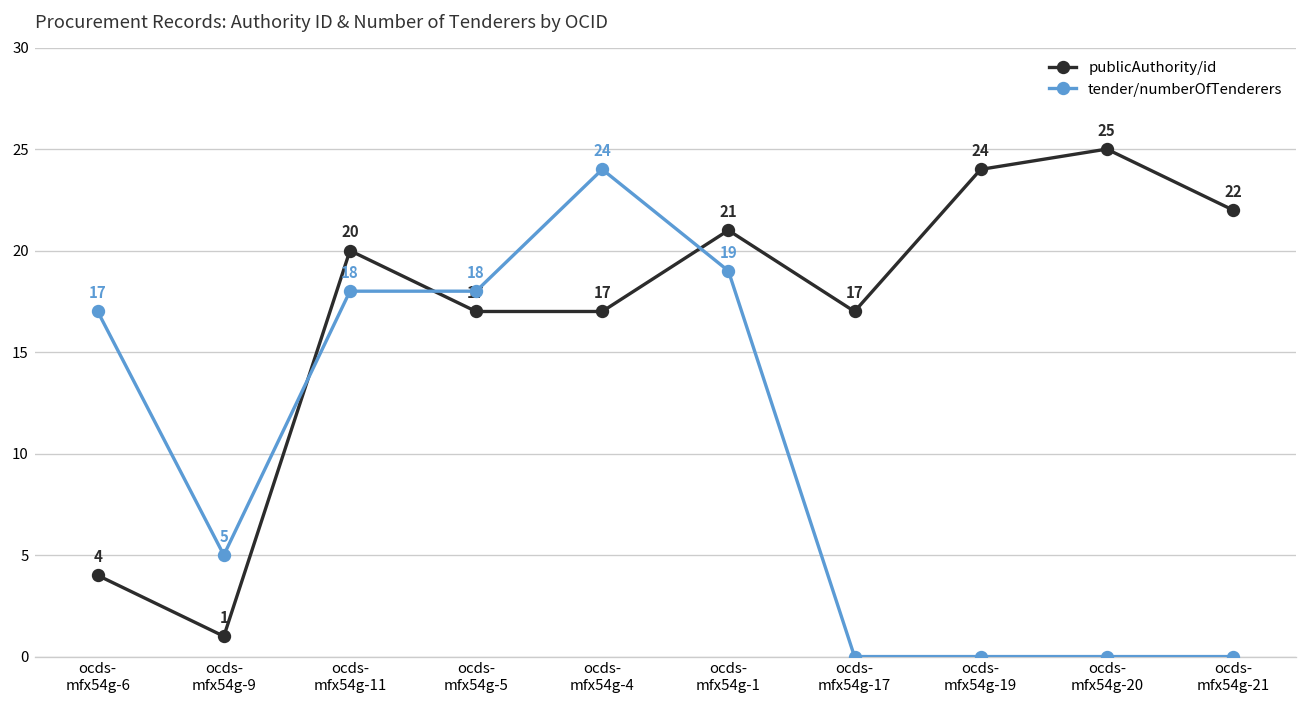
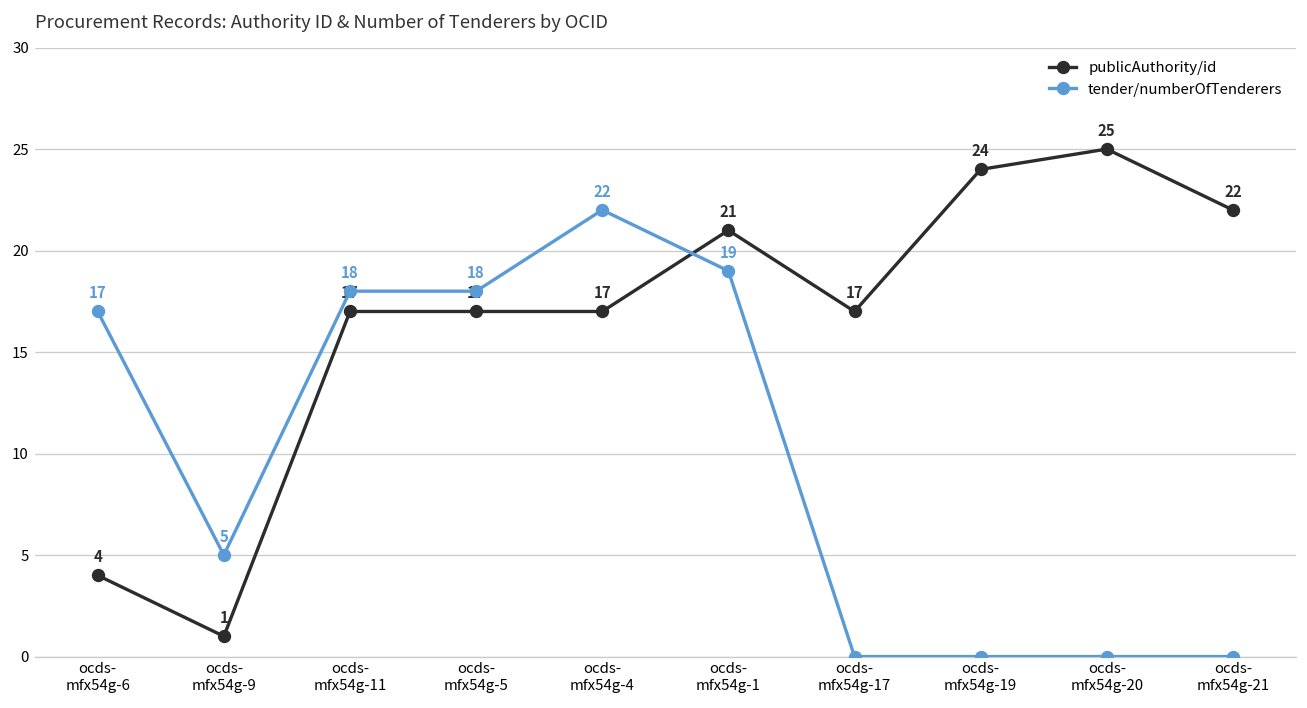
publicAuthority/id, ocds- mfx54g-11: 20 -> 17
tender/numberOfTenderers, ocds- mfx54g-4: 24 -> 22
